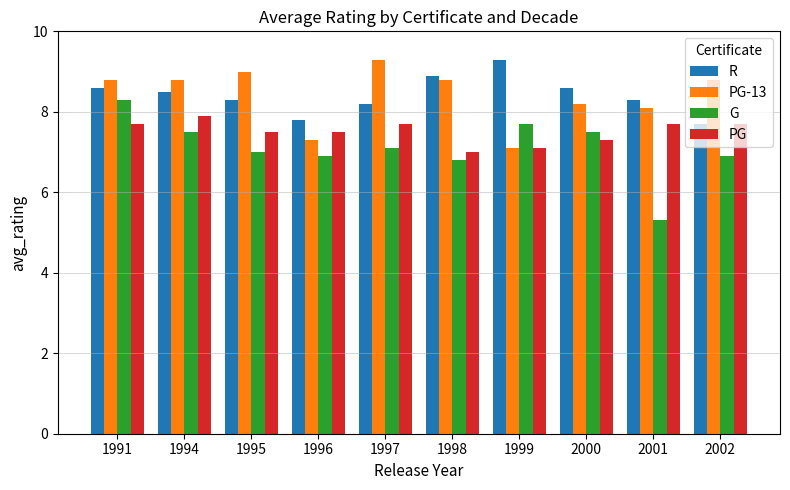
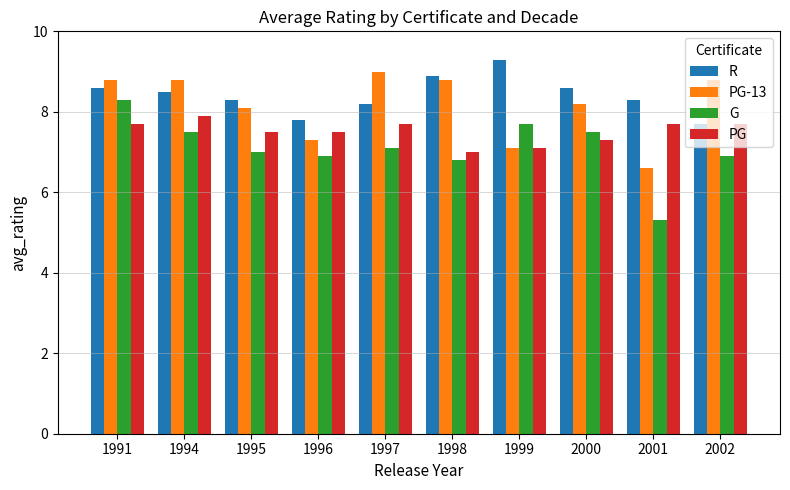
PG-13, 1995: 9.0 -> 8.1
PG-13, 1997: 9.3 -> 9.0
PG-13, 2001: 8.1 -> 6.6
